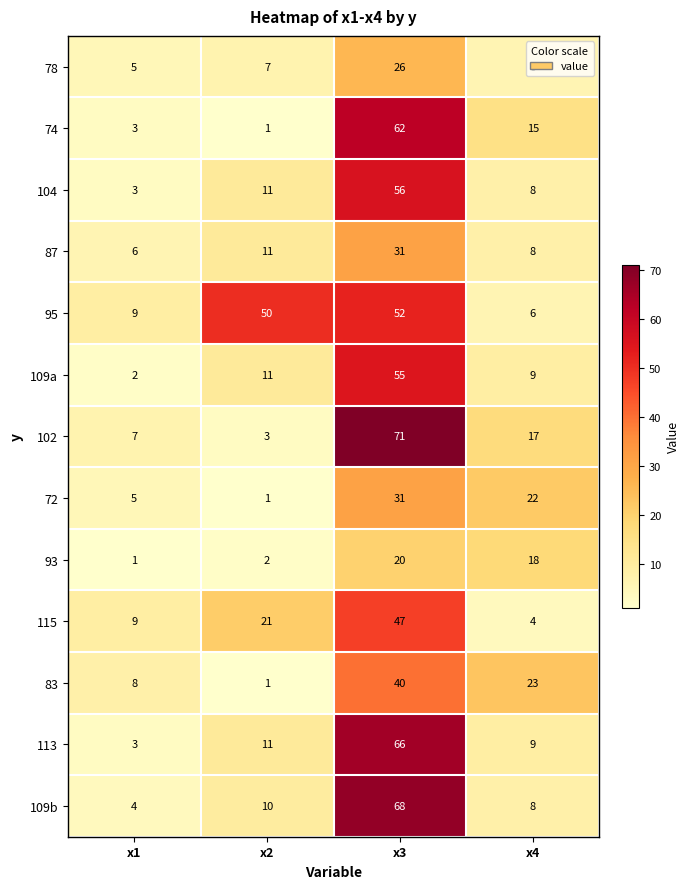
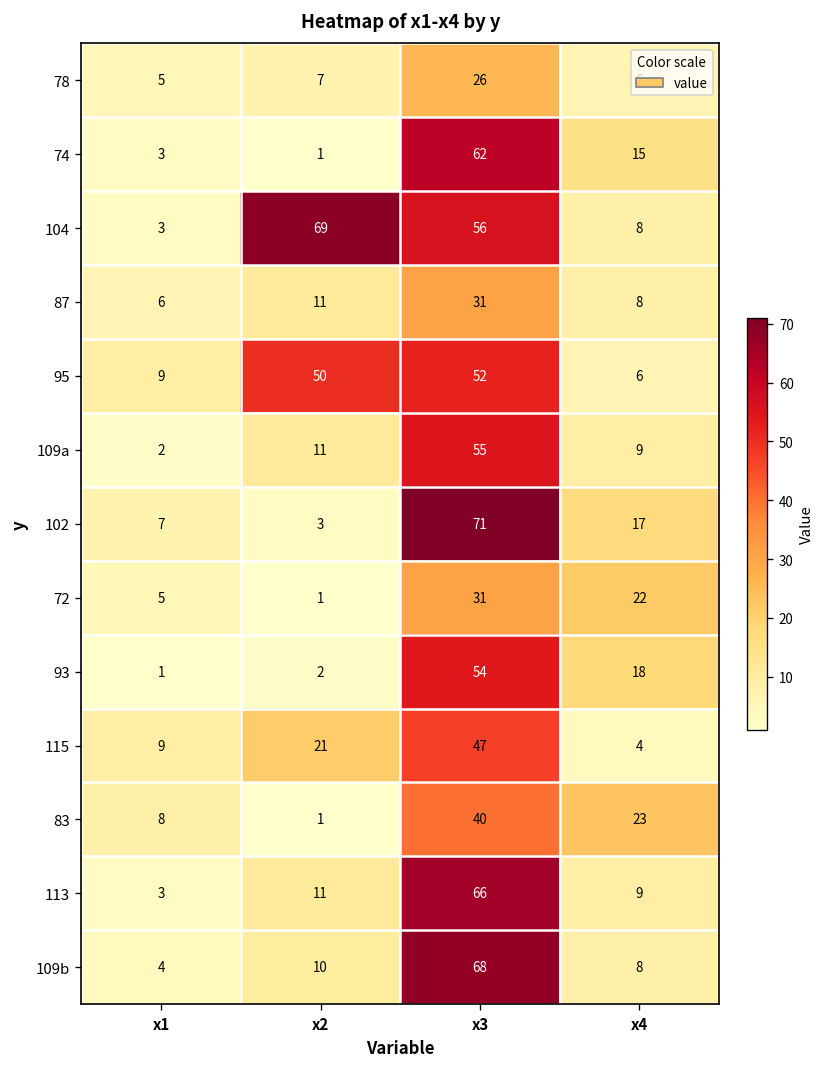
104, x2: 11 -> 69
93, x3: 20 -> 54
